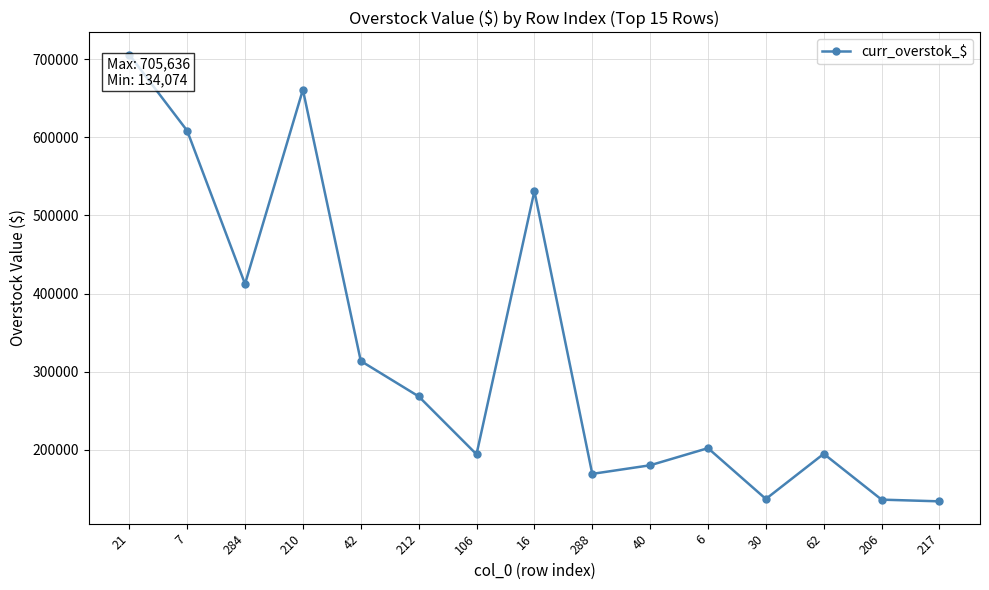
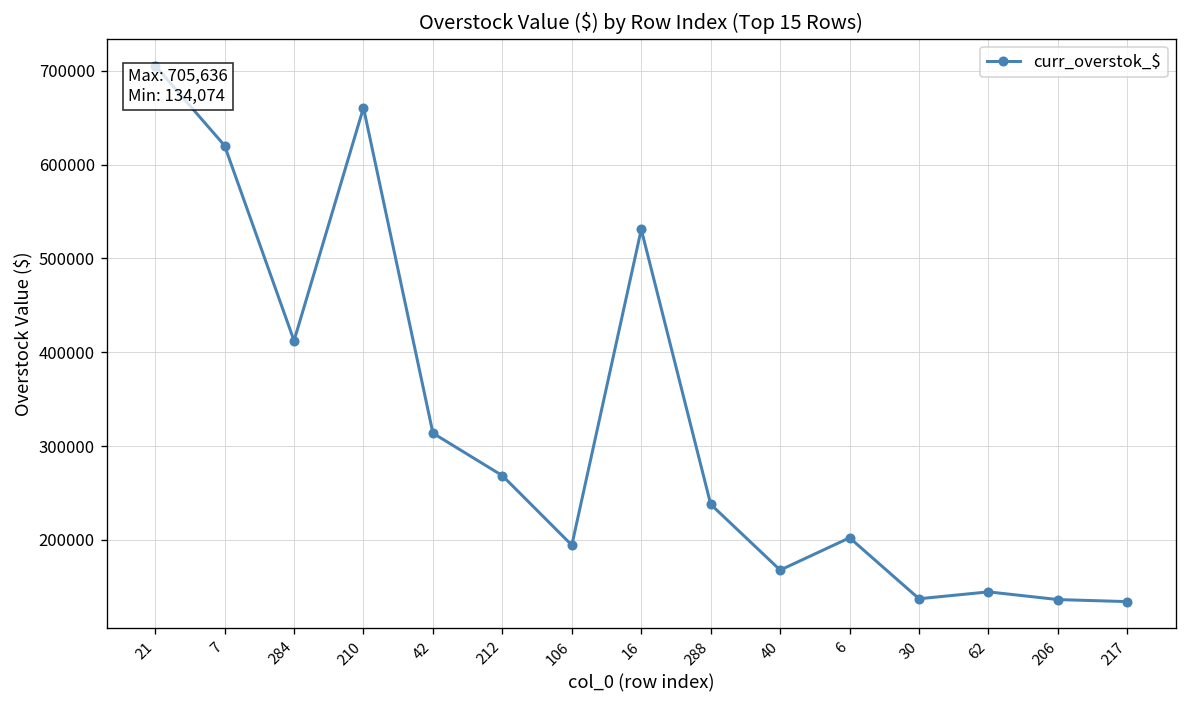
7: 610000 -> 620000
288: 170000 -> 240000
40: 180000 -> 170000
62: 190000 -> 140000
